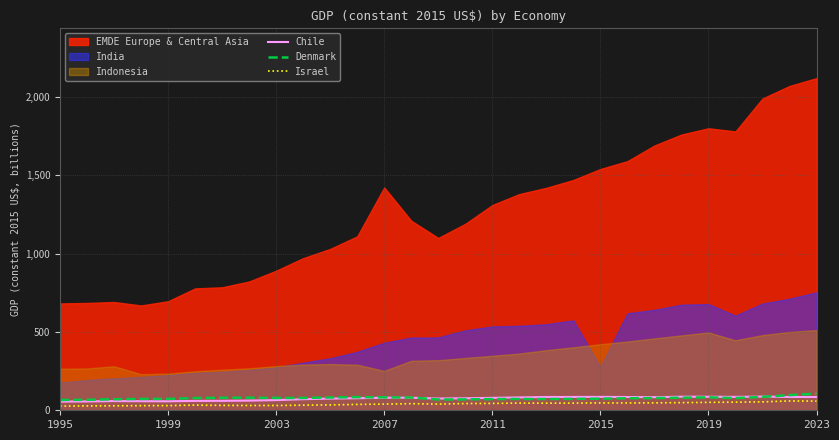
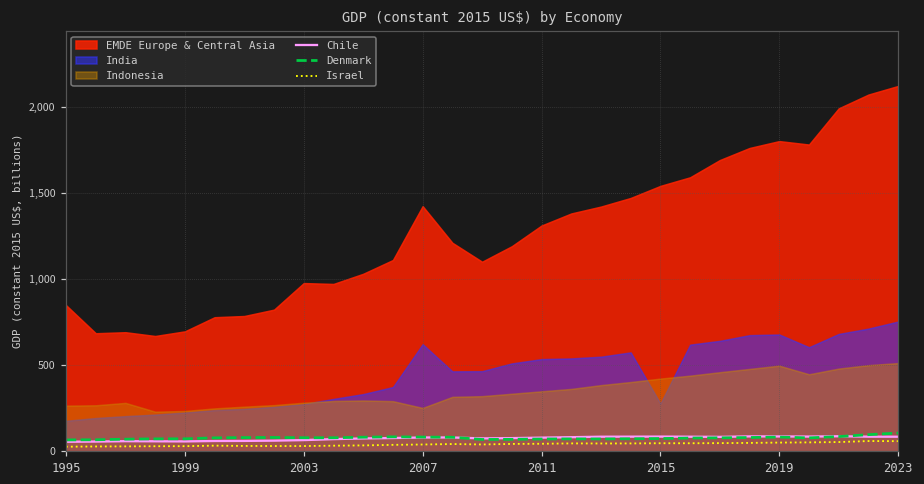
EMDE Europe & Central Asia, 1995: 680 -> 850
EMDE Europe & Central Asia, 2003: 890 -> 980
India, 2007: 430 -> 620
